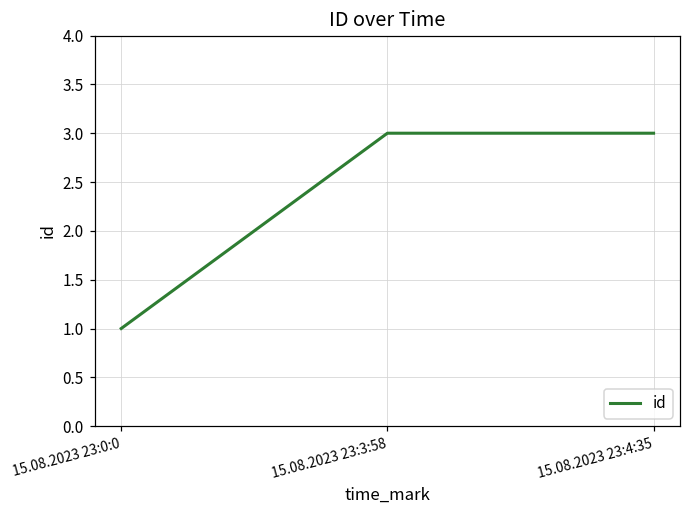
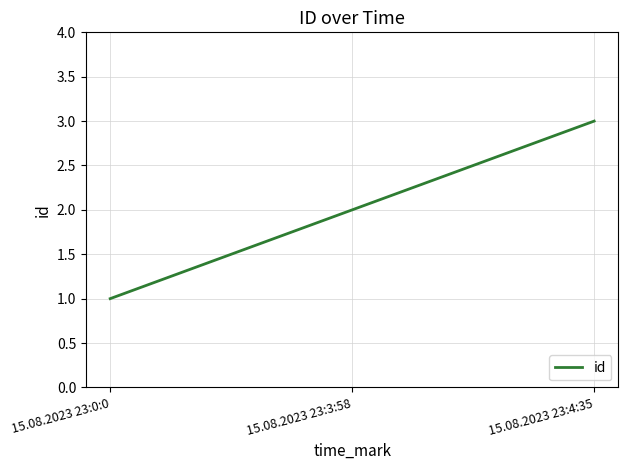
15.08.2023 23:3:58: 3 -> 2
